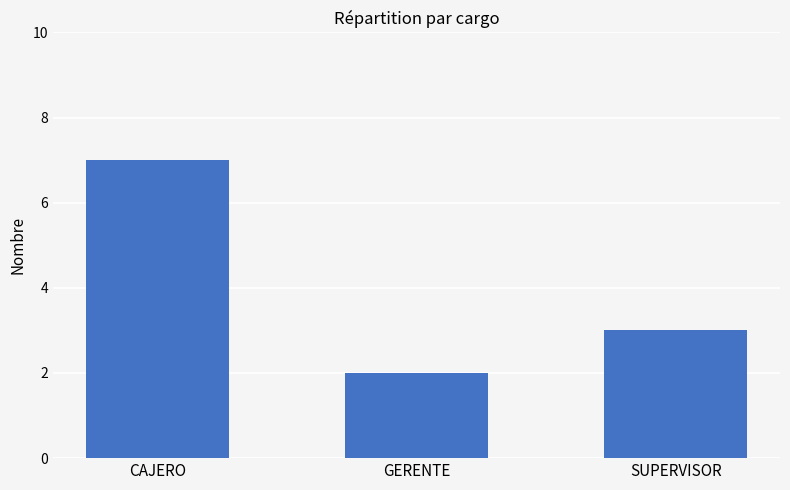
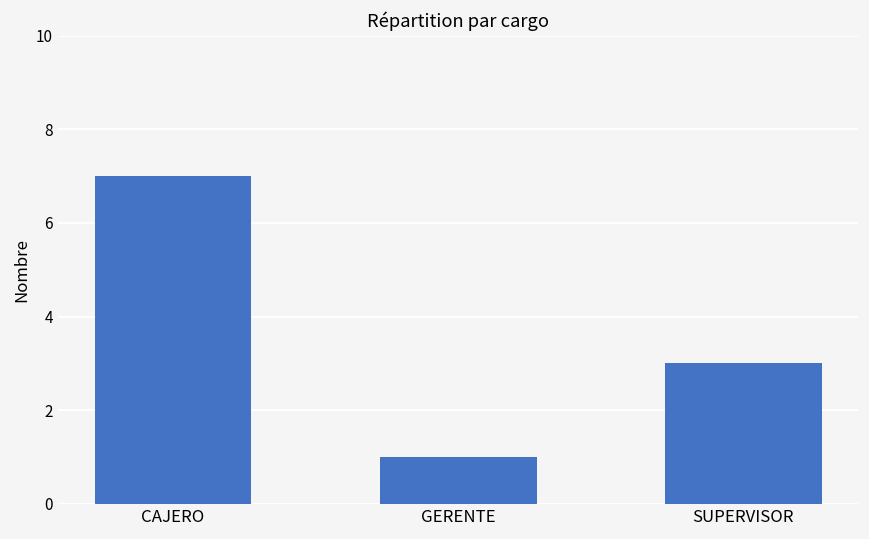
GERENTE: 2 -> 1
